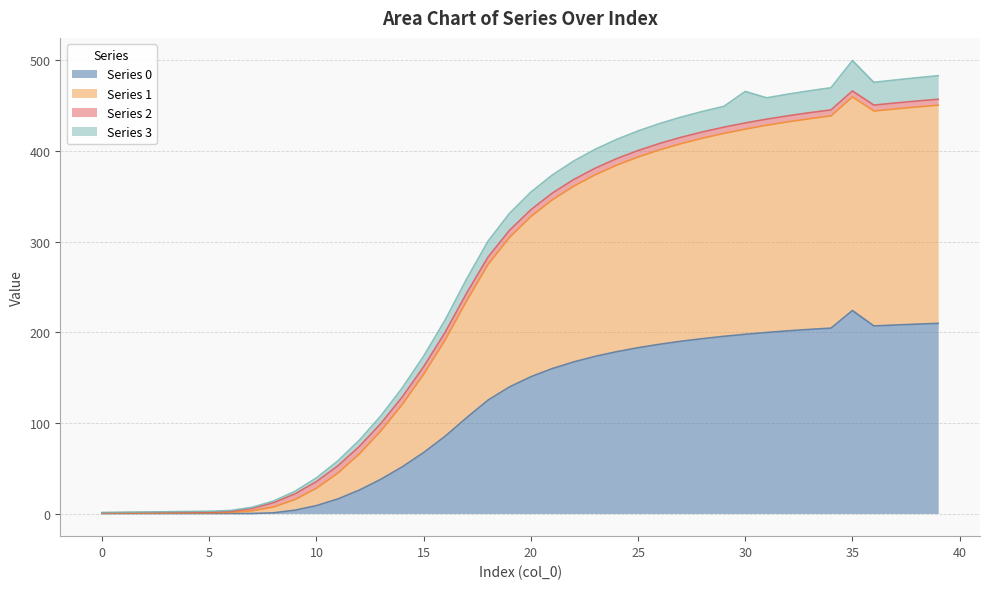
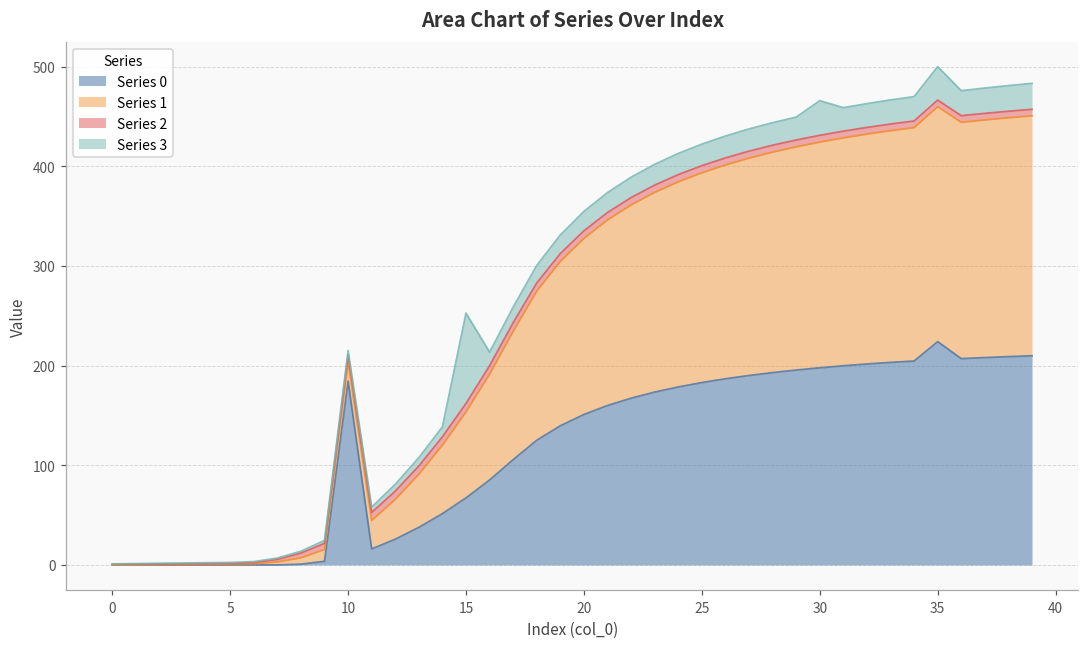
Series 0, 10: 10 -> 180
Series 3, 15: 10 -> 90
